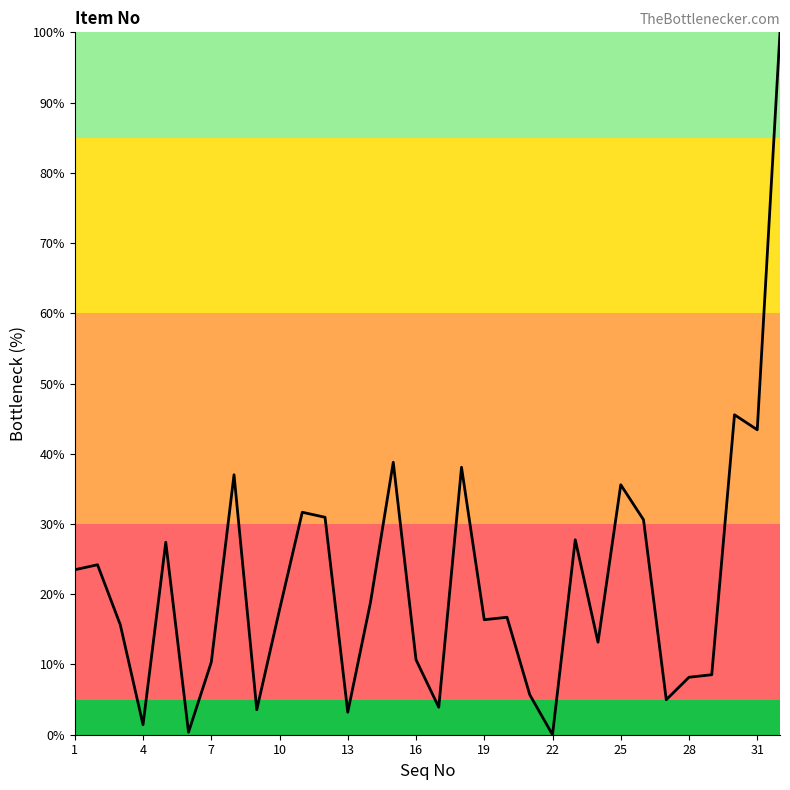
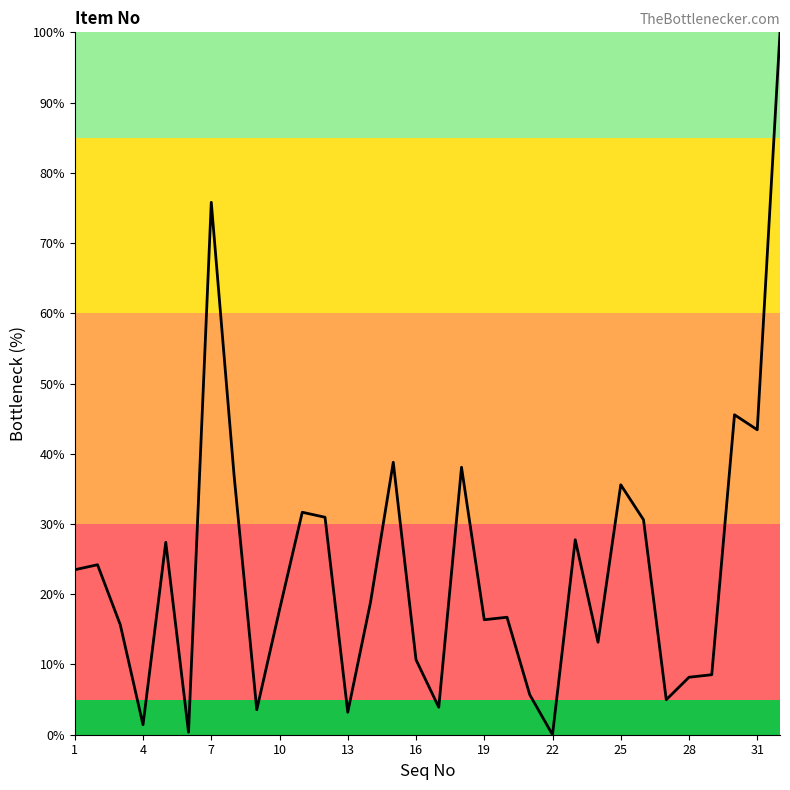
7: 10% -> 76%
